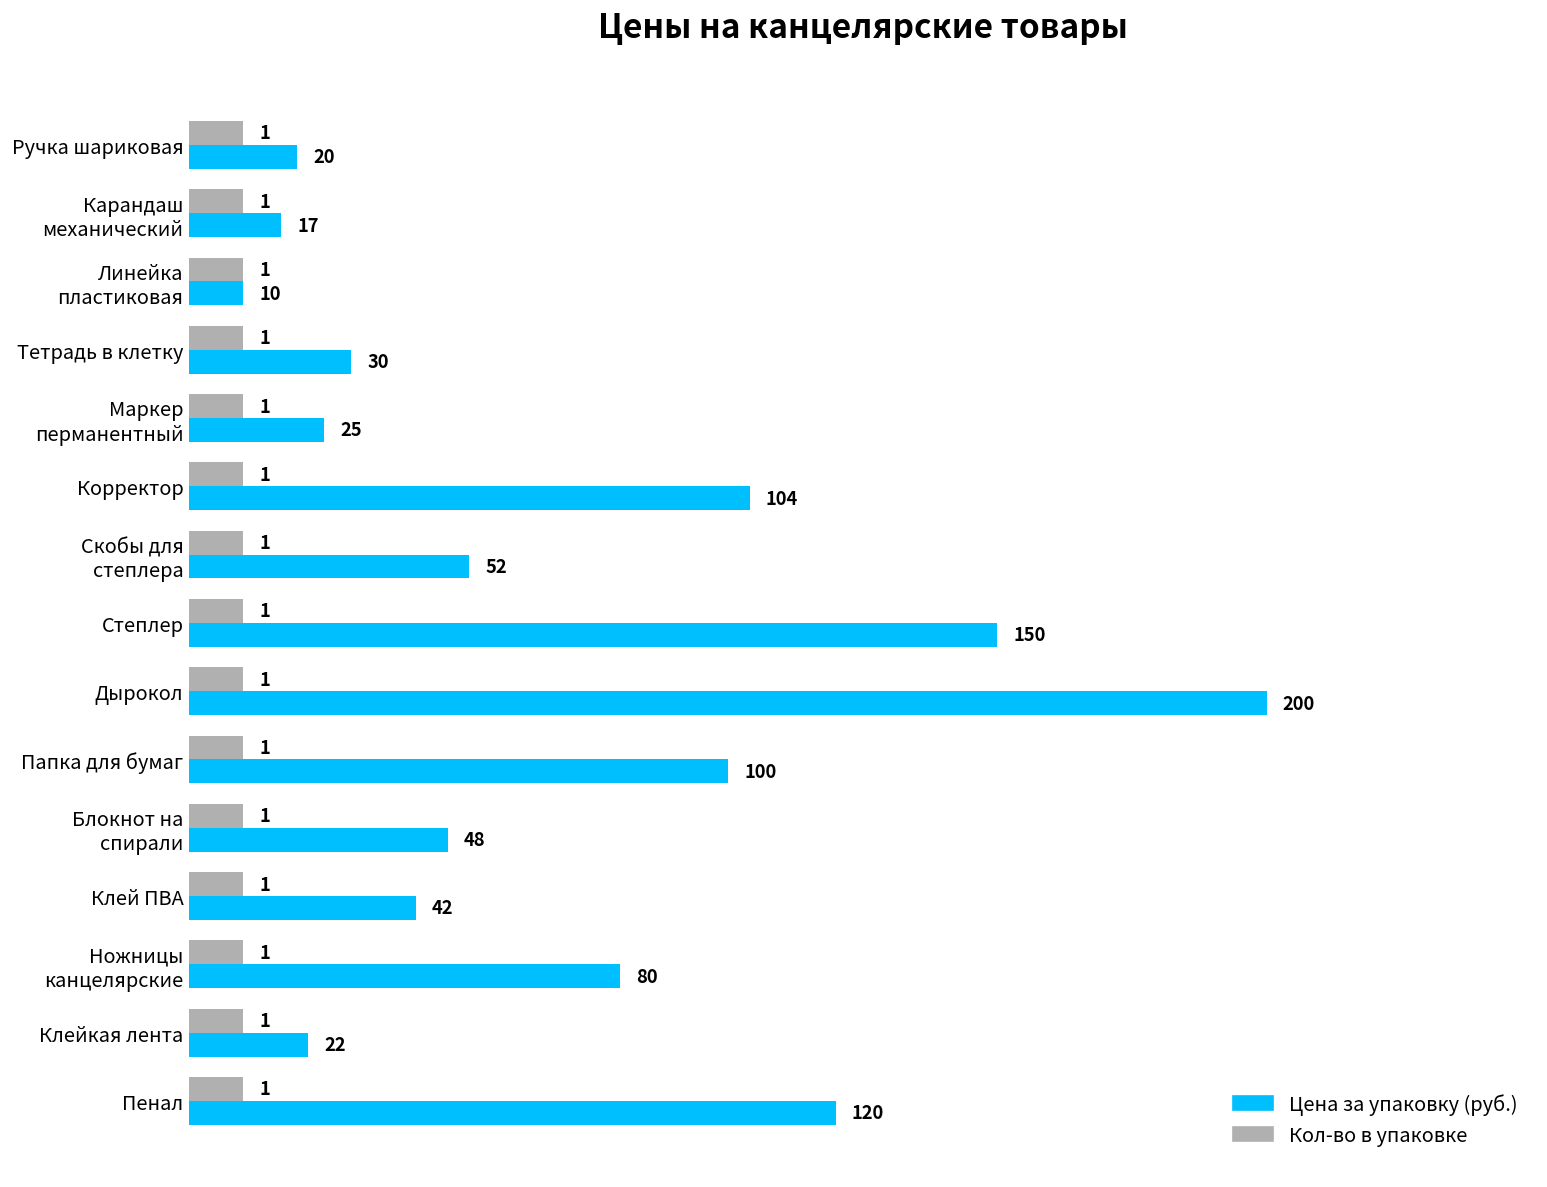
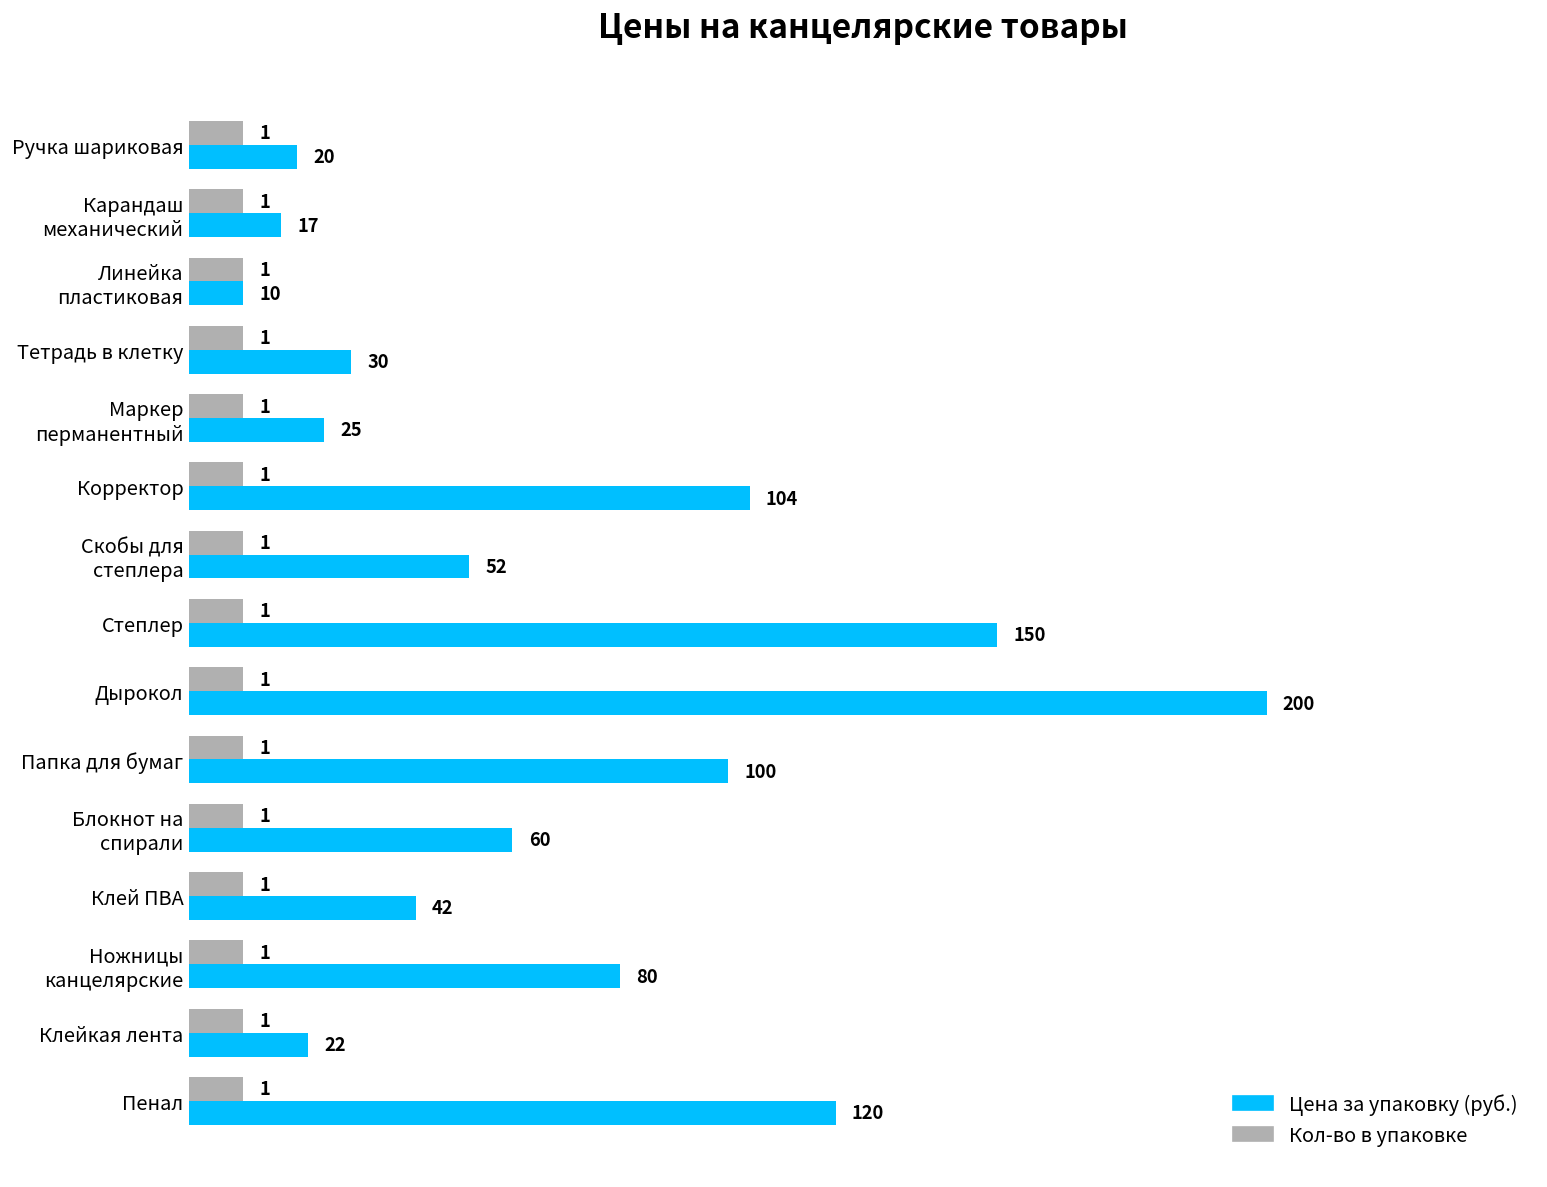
Цена за упаковку (руб.), Блокнот на спирали: 48 -> 60
